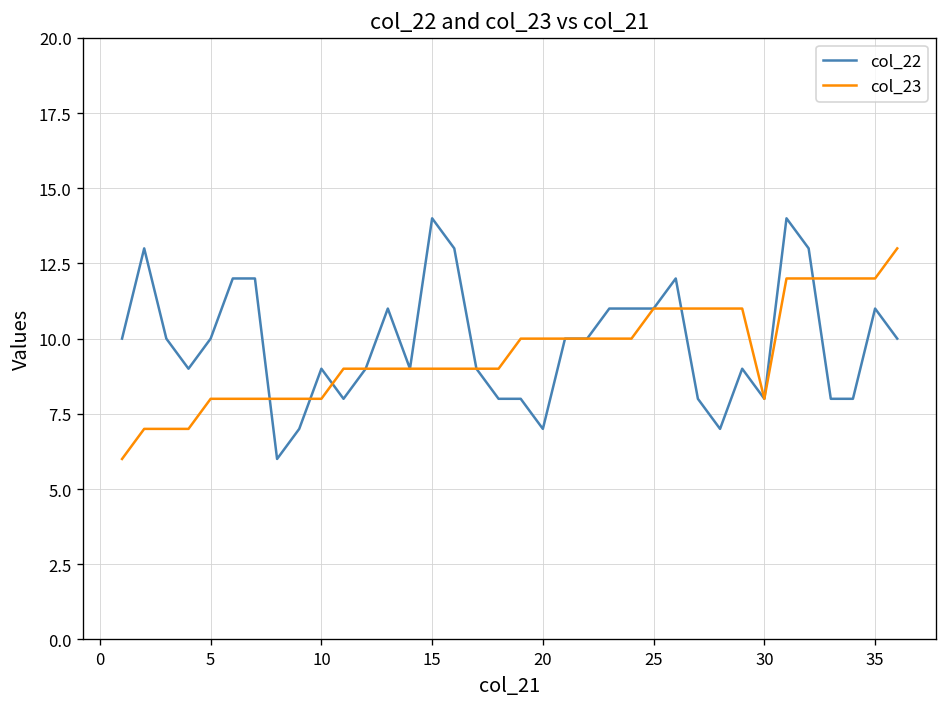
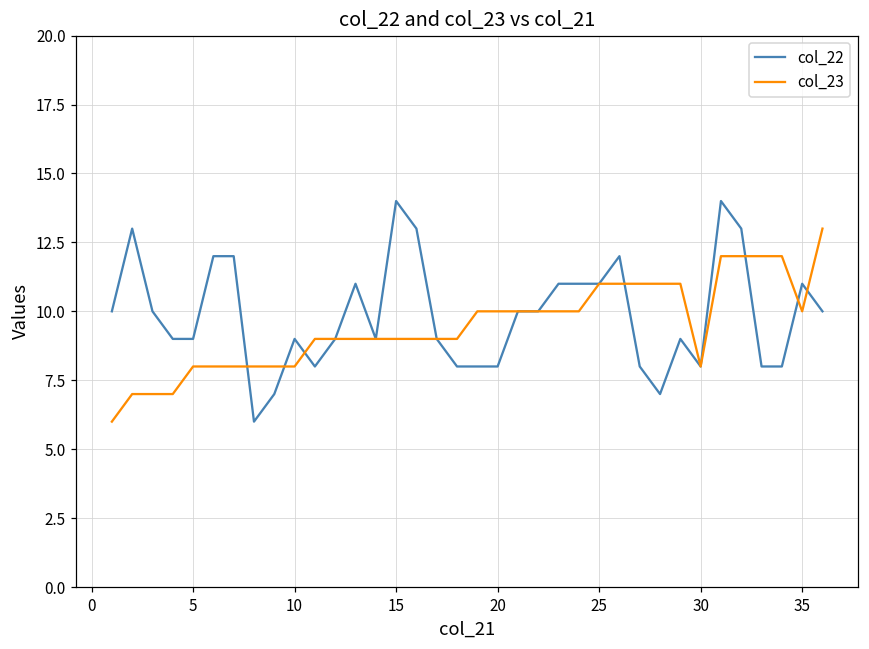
col_22, 5: 10 -> 9
col_22, 20: 7 -> 8
col_23, 35: 12 -> 10
